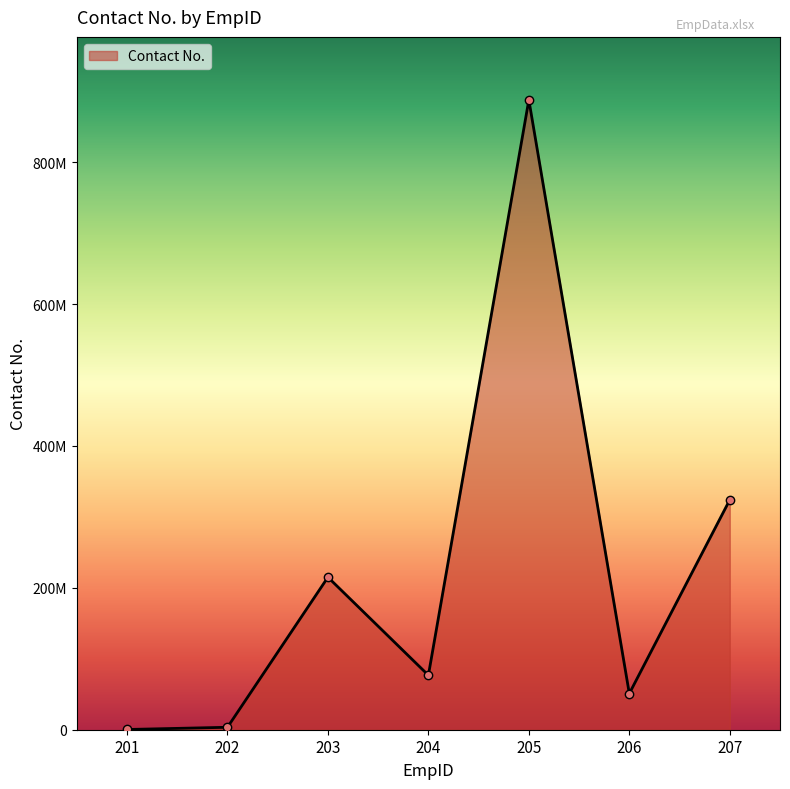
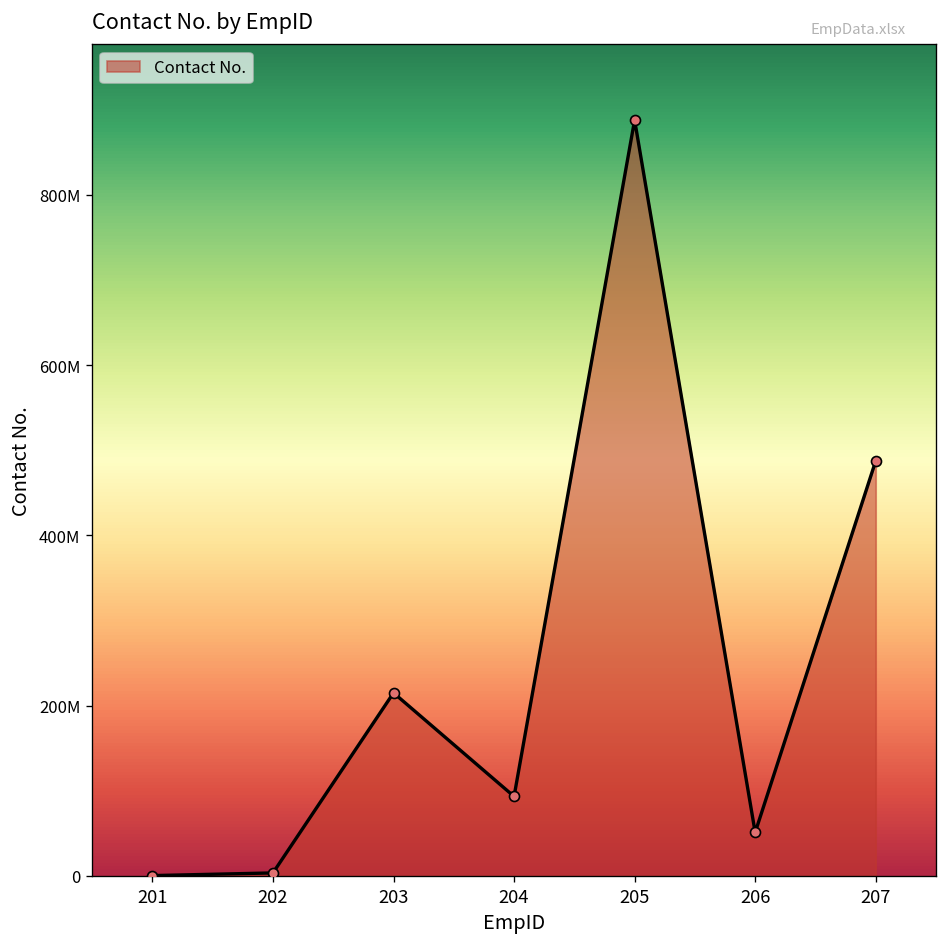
204: 80000000 -> 90000000
207: 320000000 -> 490000000
